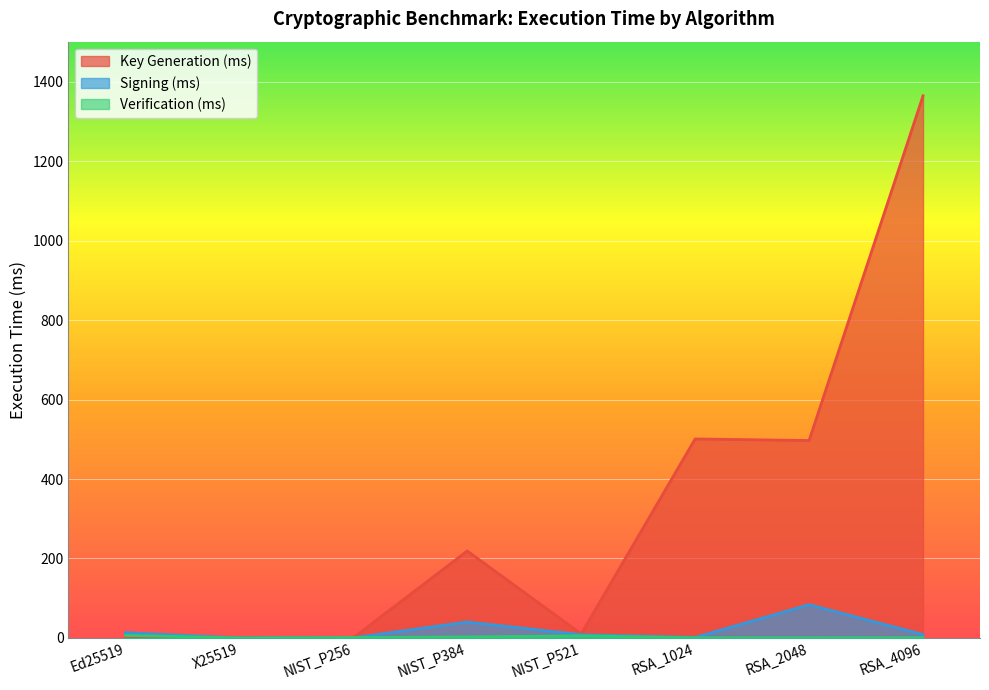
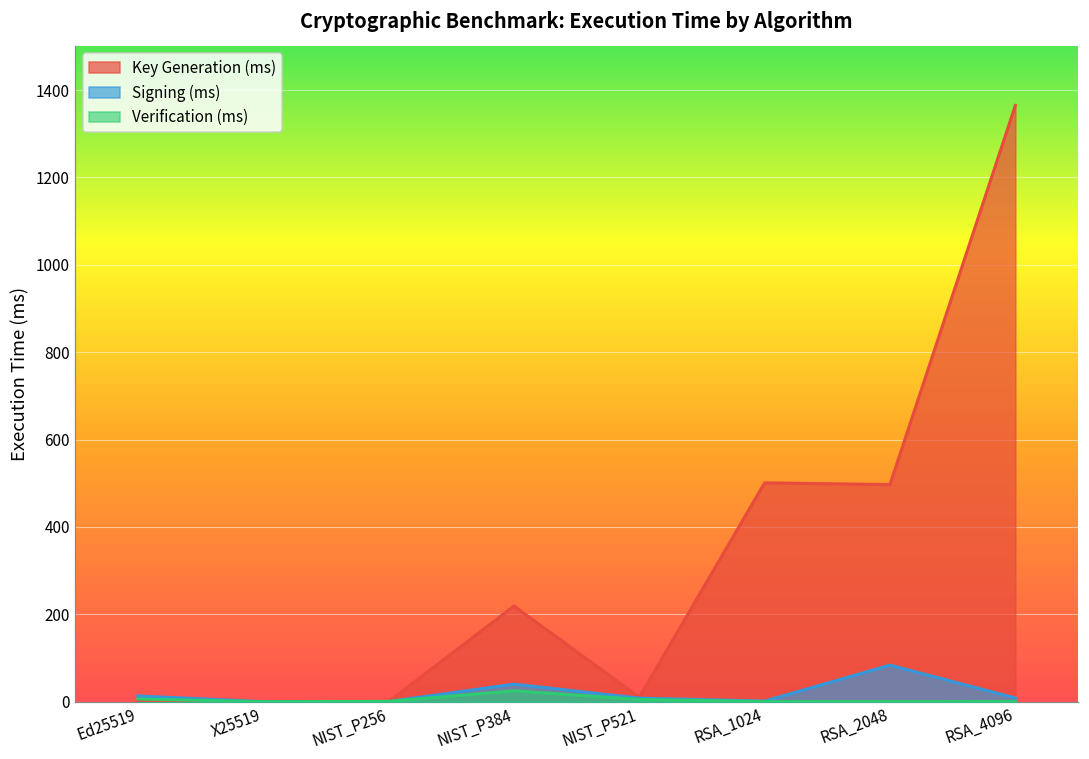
Verification (ms), NIST_P384: 0 -> 20
